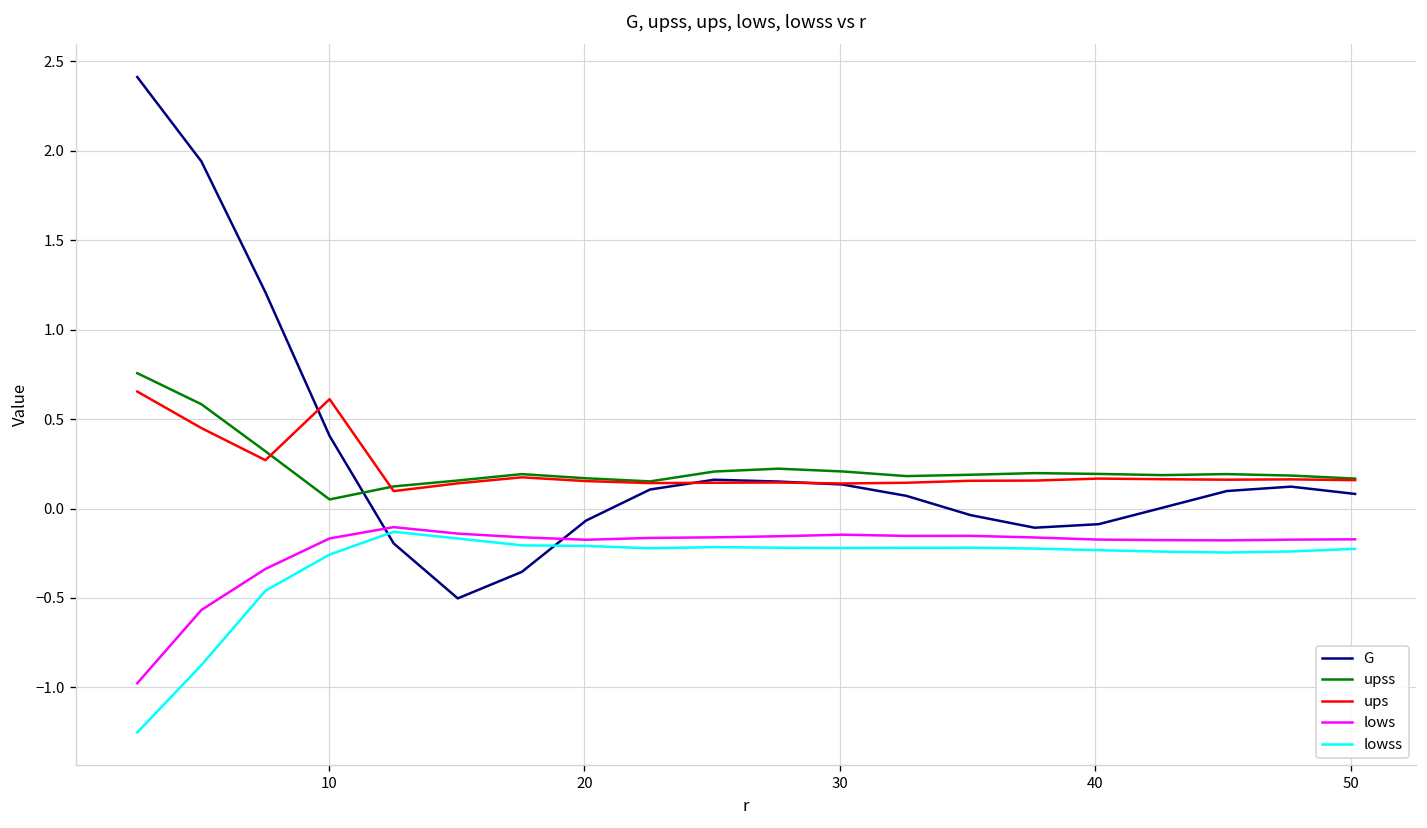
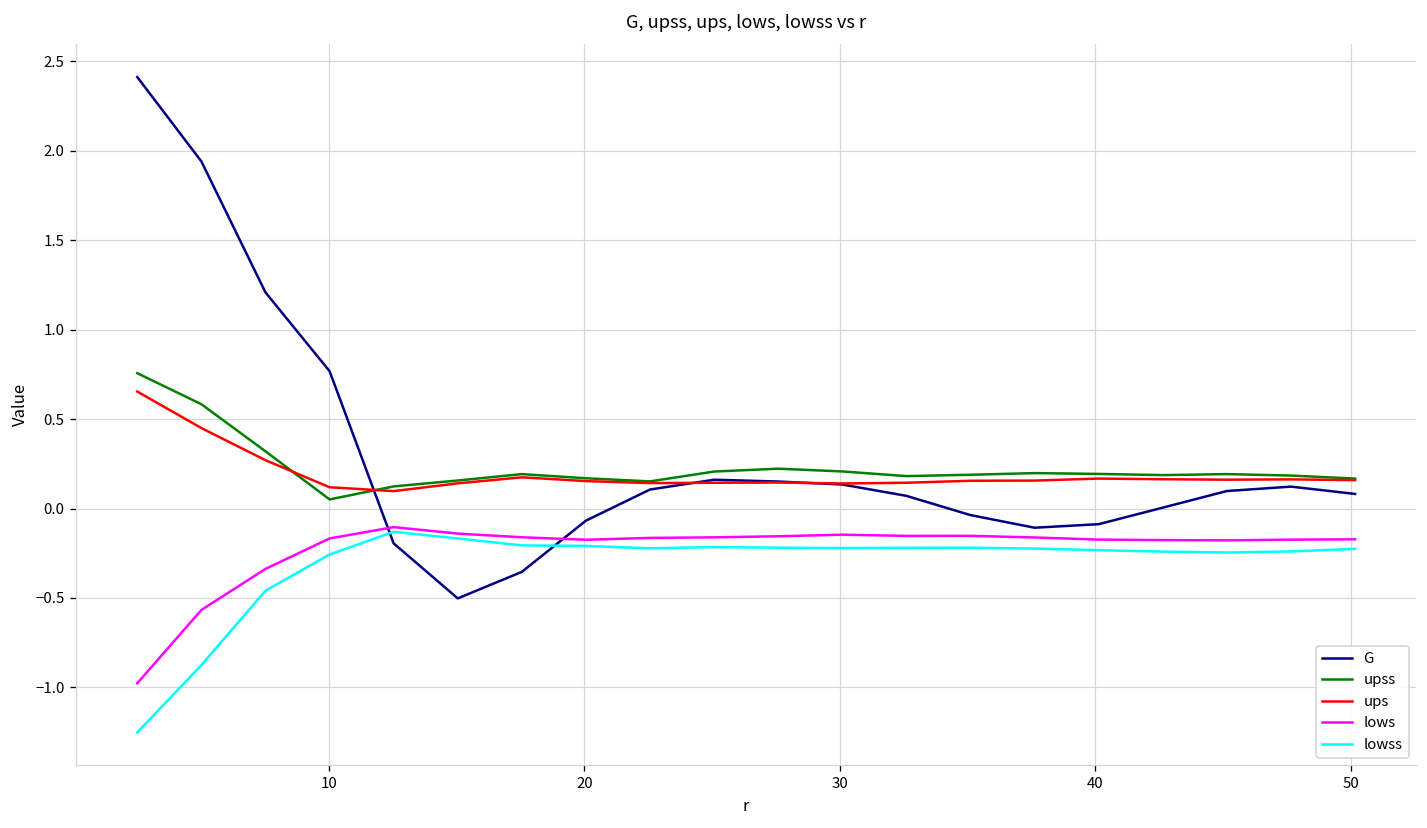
G, 10: 0.41 -> 0.77
ups, 10: 0.61 -> 0.12
